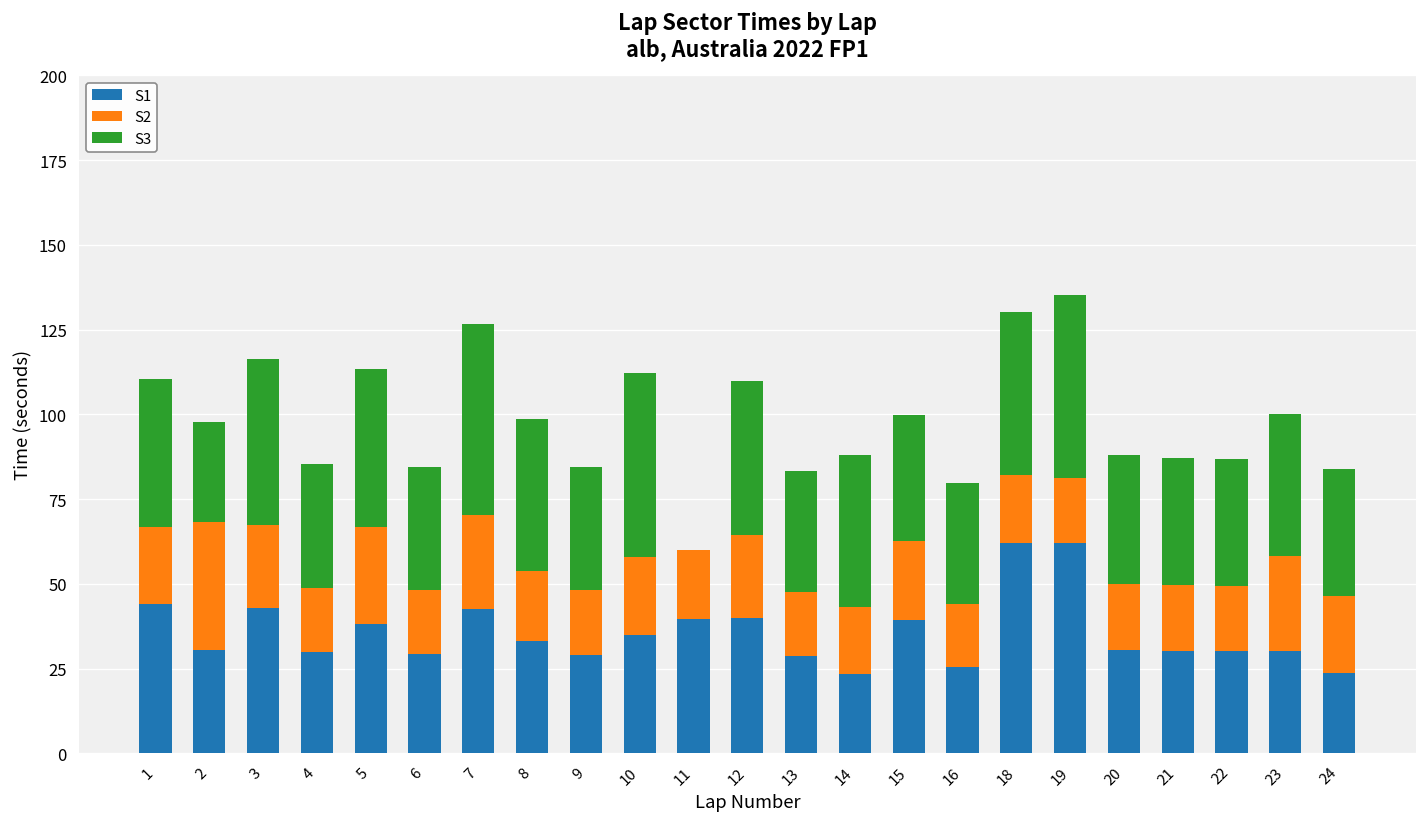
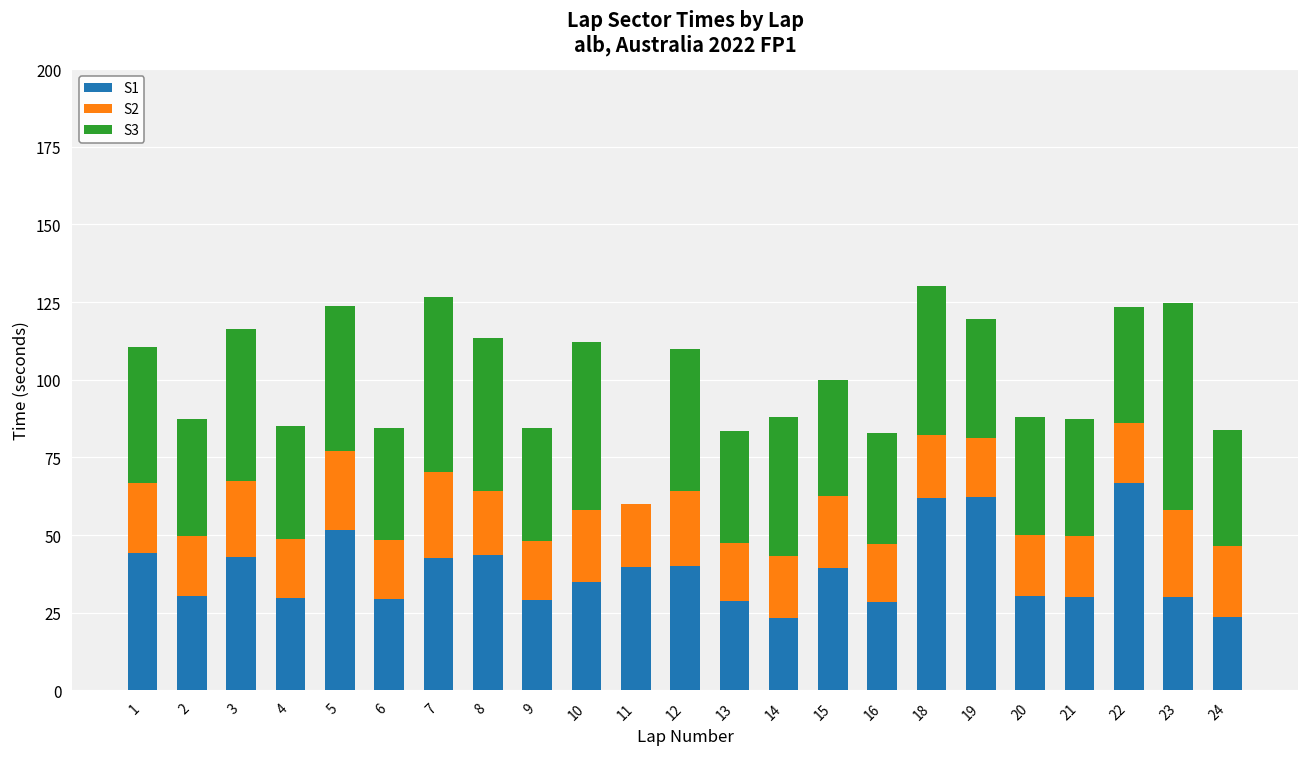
S2, 2: 38 -> 19
S3, 2: 29 -> 38
S1, 5: 38 -> 52
S2, 5: 29 -> 25
S1, 8: 33 -> 44
S3, 8: 45 -> 49
S1, 16: 25 -> 29
S3, 19: 54 -> 38
S1, 22: 30 -> 67
S3, 23: 42 -> 66
